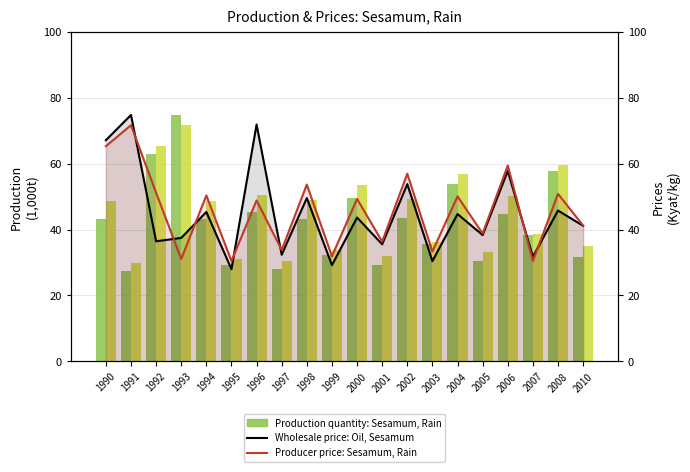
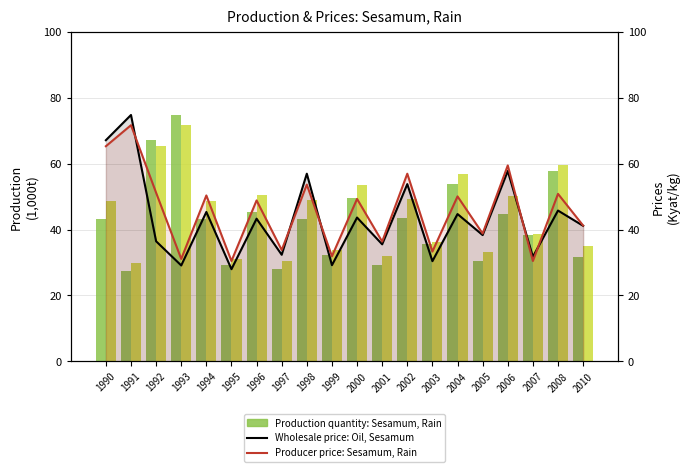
Production quantity: Sesamum, Rain, 1992: 63 -> 67
Wholesale price: Oil, Sesamum, 1993: 37 -> 29
Wholesale price: Oil, Sesamum, 1996: 72 -> 43
Wholesale price: Oil, Sesamum, 1998: 50 -> 57
